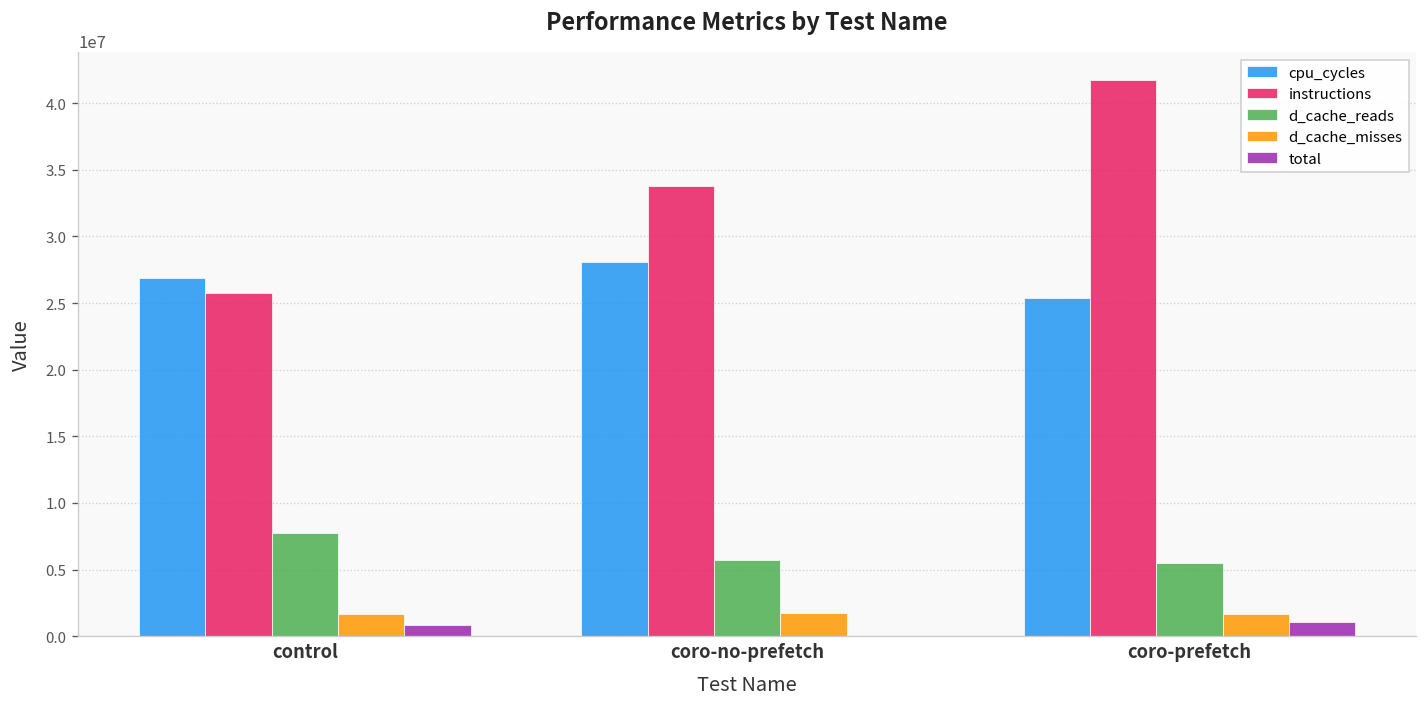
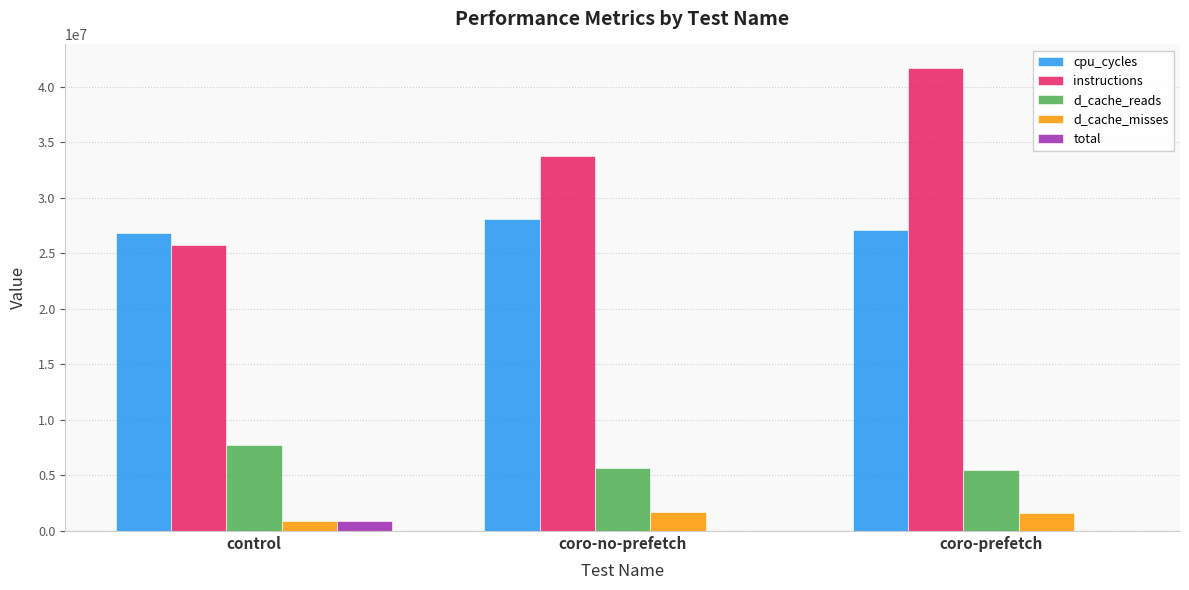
d_cache_misses, control: 1700000 -> 900000
cpu_cycles, coro-prefetch: 25400000 -> 27100000
total, coro-prefetch: 1100000 -> 0
